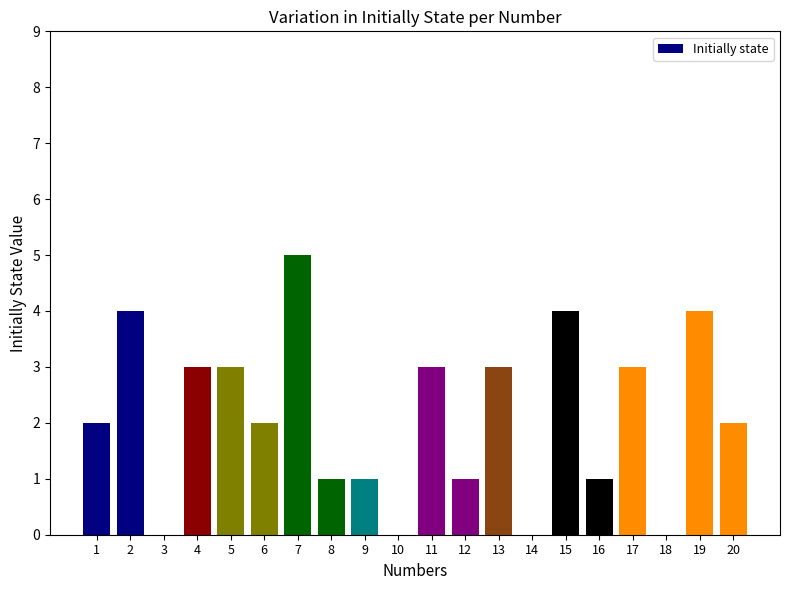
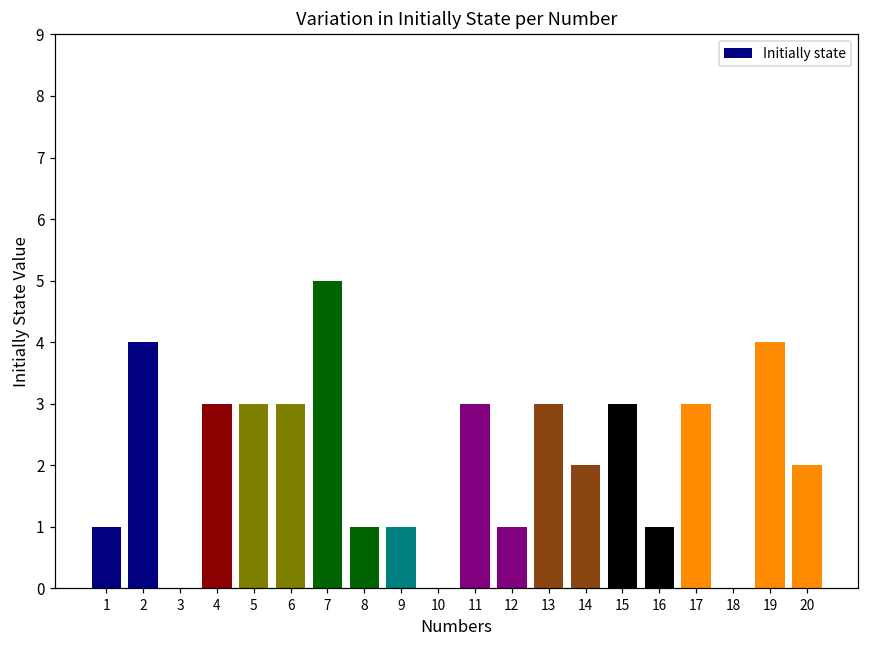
1: 2 -> 1
6: 2 -> 3
14: 0 -> 2
15: 4 -> 3
